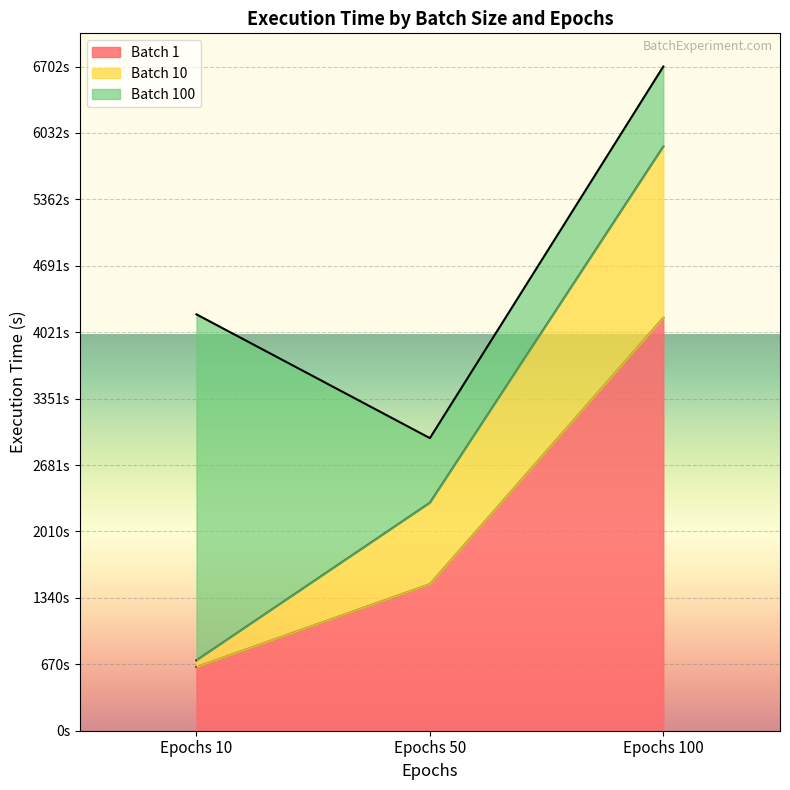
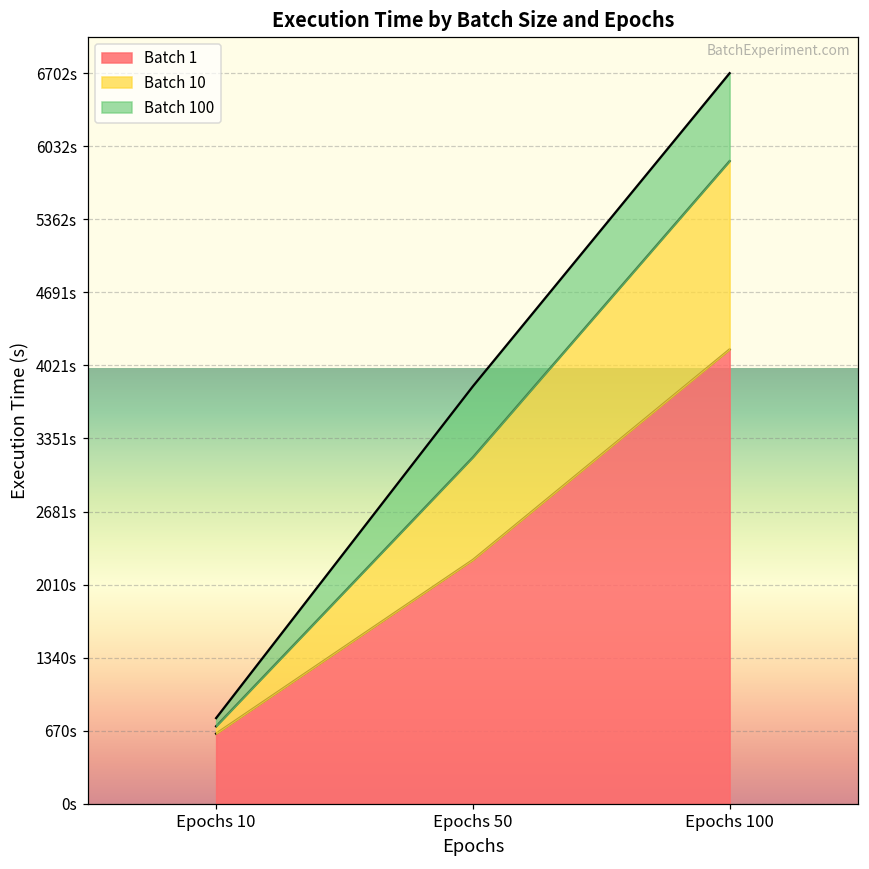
Batch 100, Epochs 10: 3500s -> 100s
Batch 1, Epochs 50: 1500s -> 2200s
Batch 10, Epochs 50: 800s -> 900s
